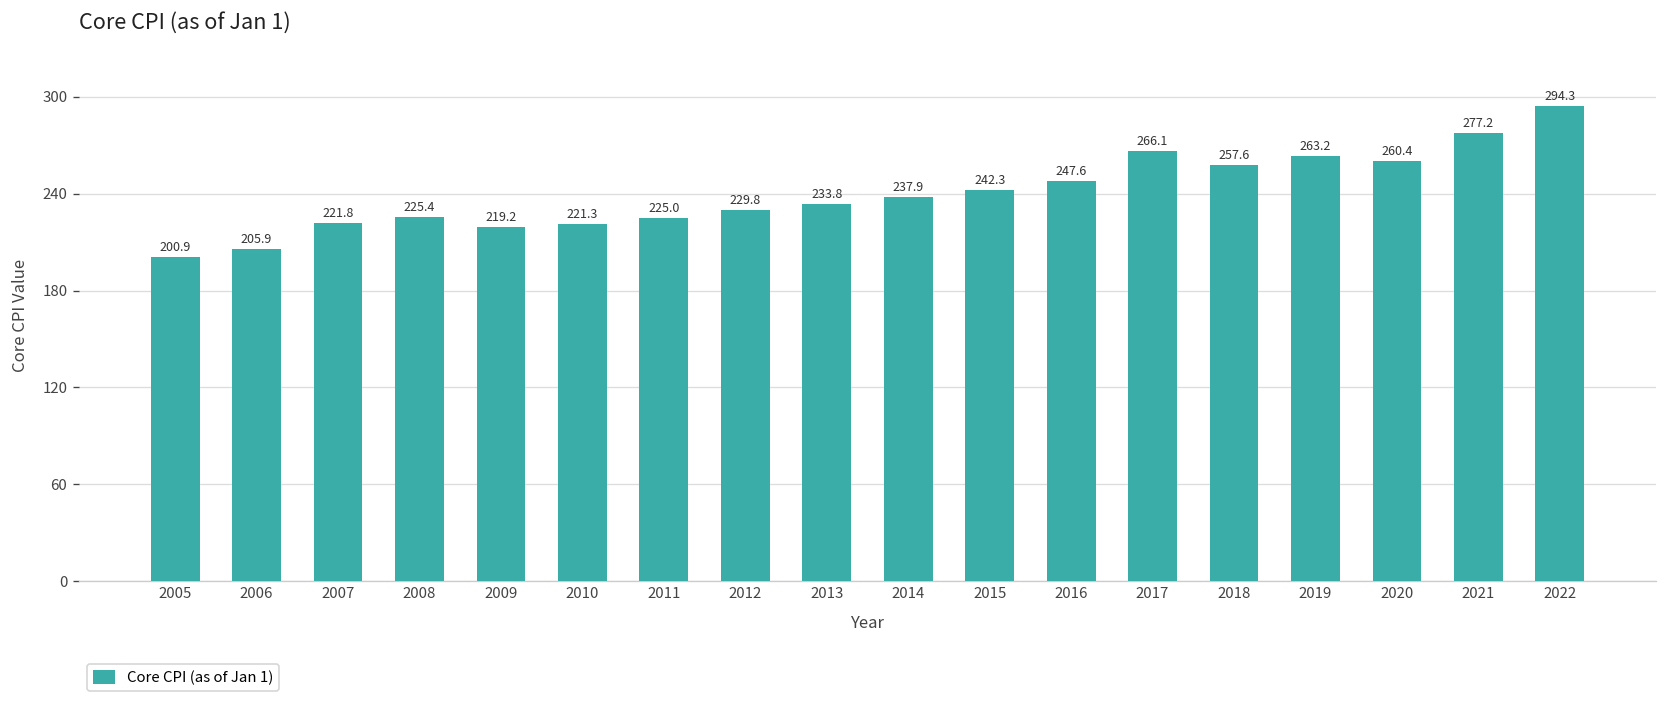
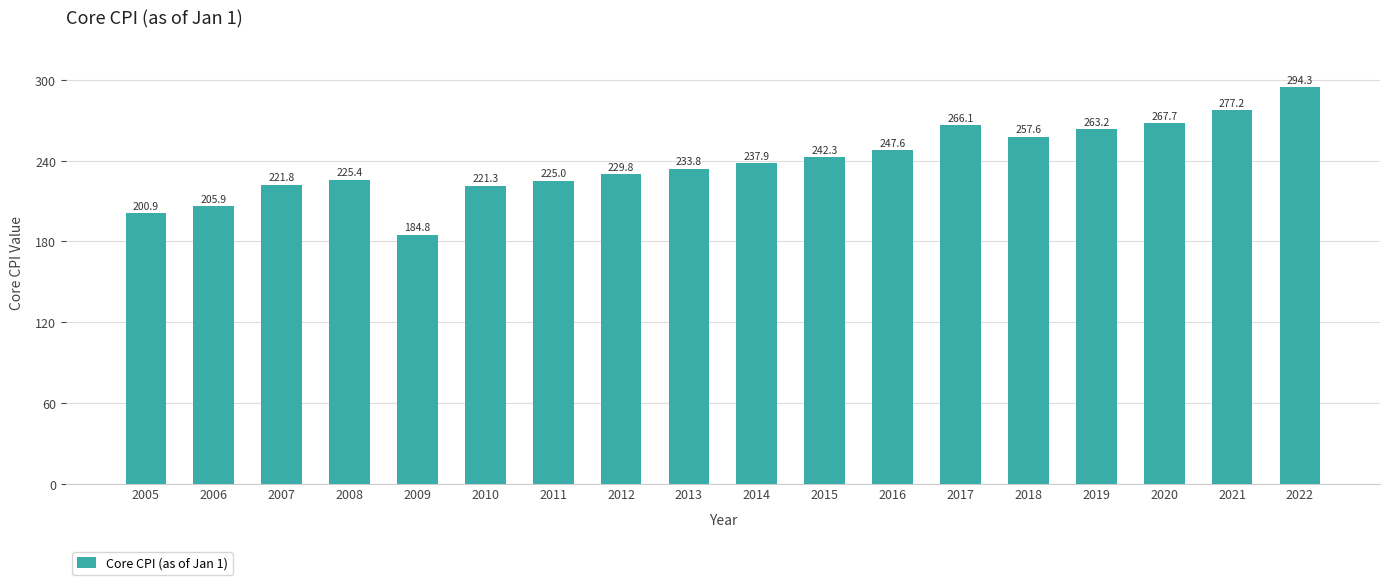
2009: 219.2 -> 184.8
2020: 260.4 -> 267.7
